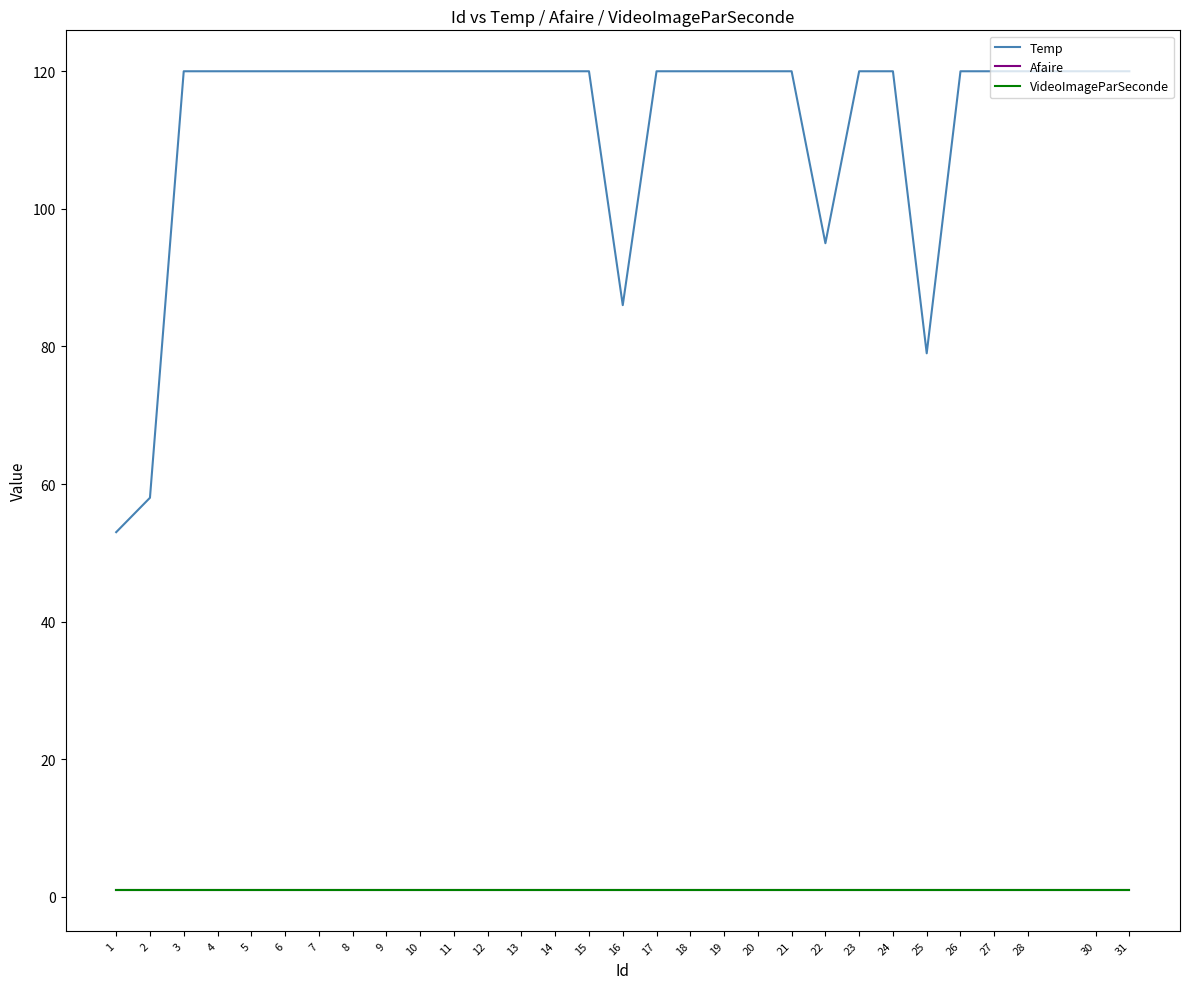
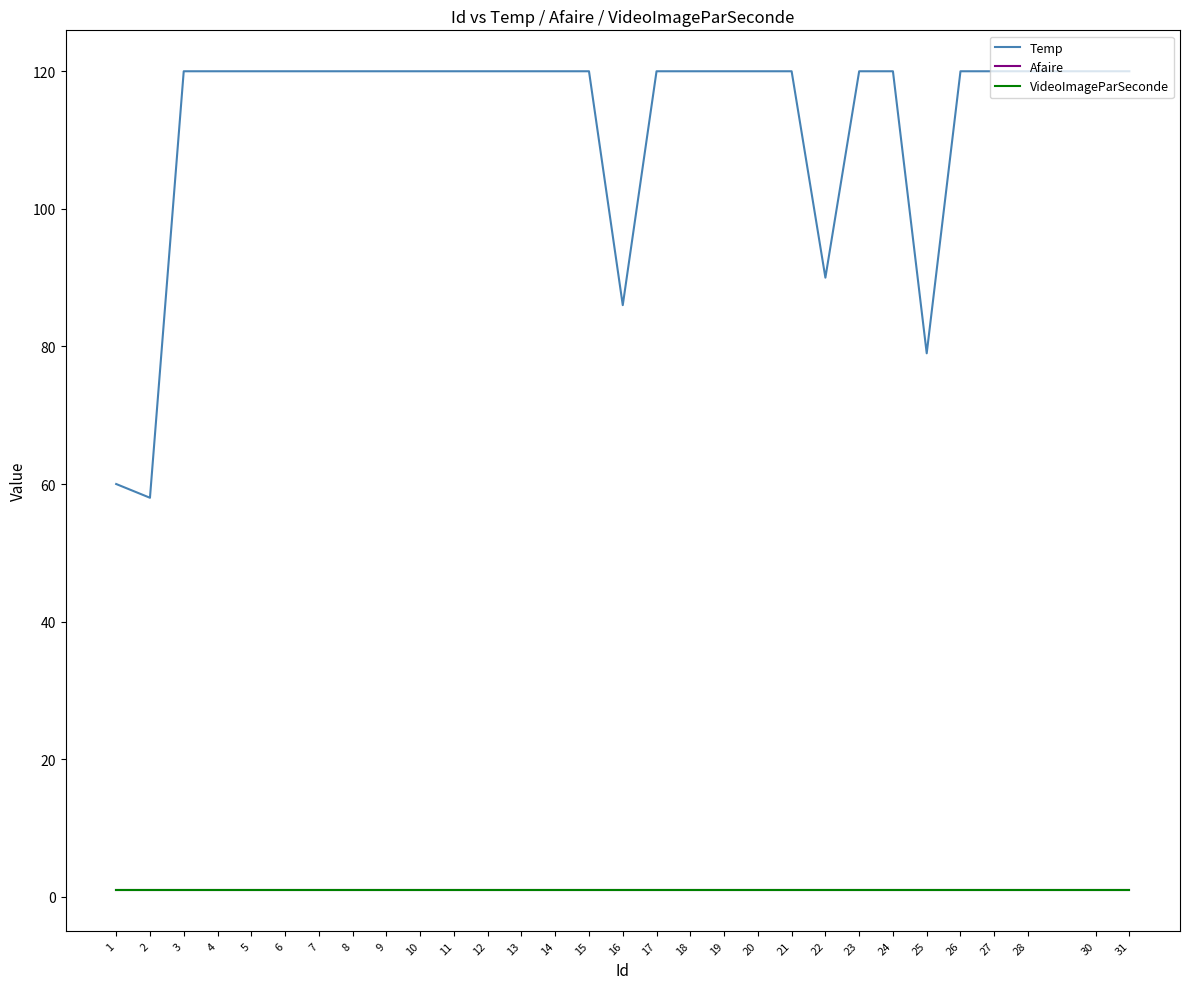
Temp, 1: 53 -> 60
Temp, 22: 95 -> 90
